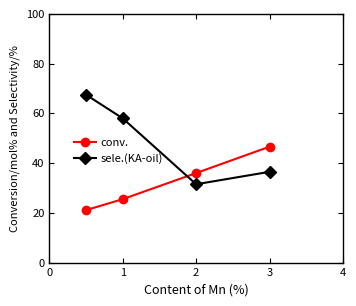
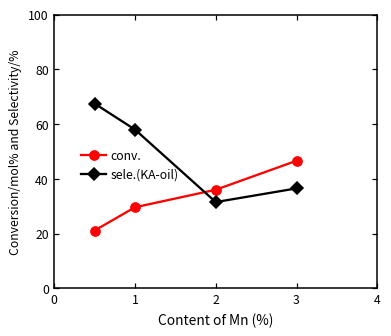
conv., 1: 26 -> 30
